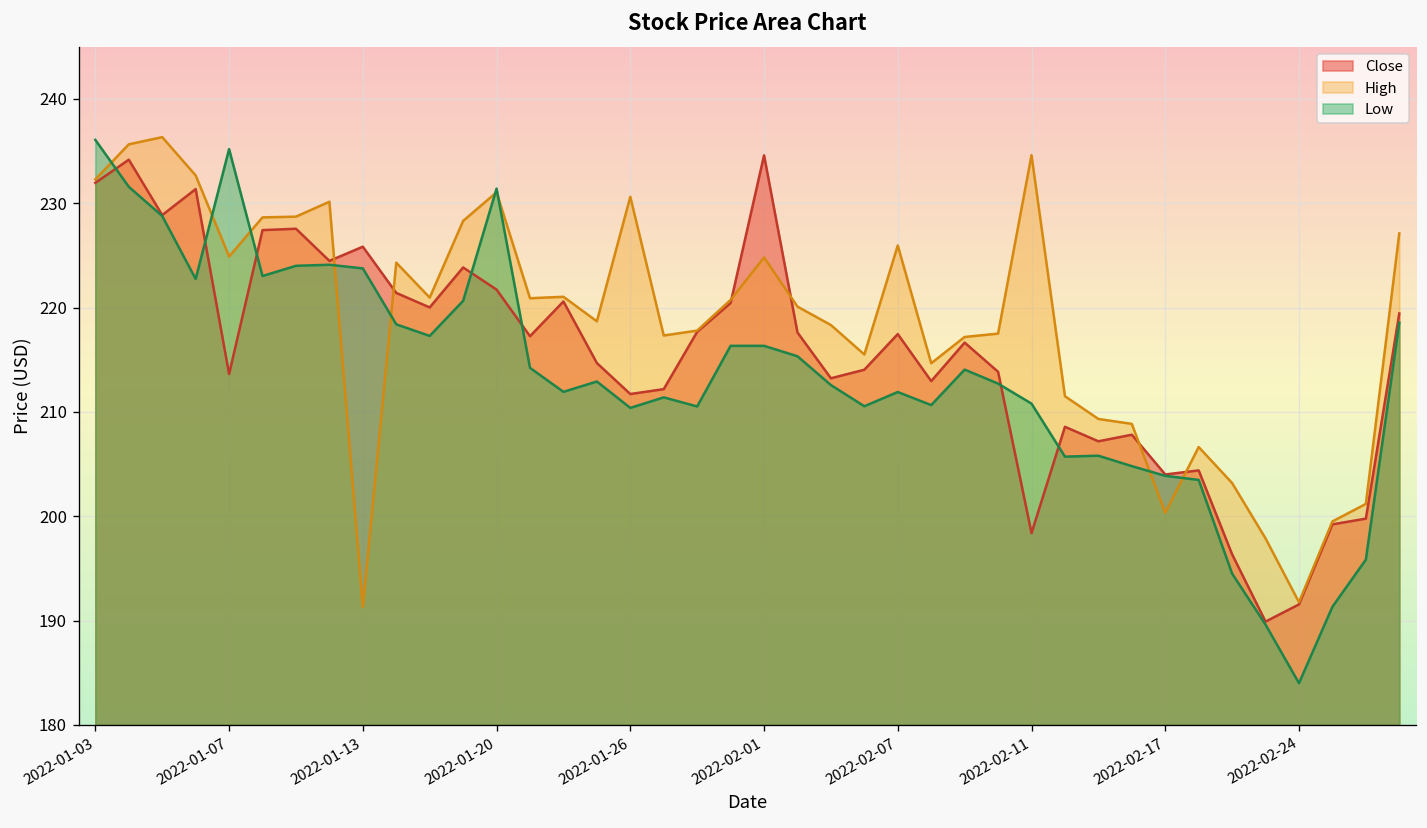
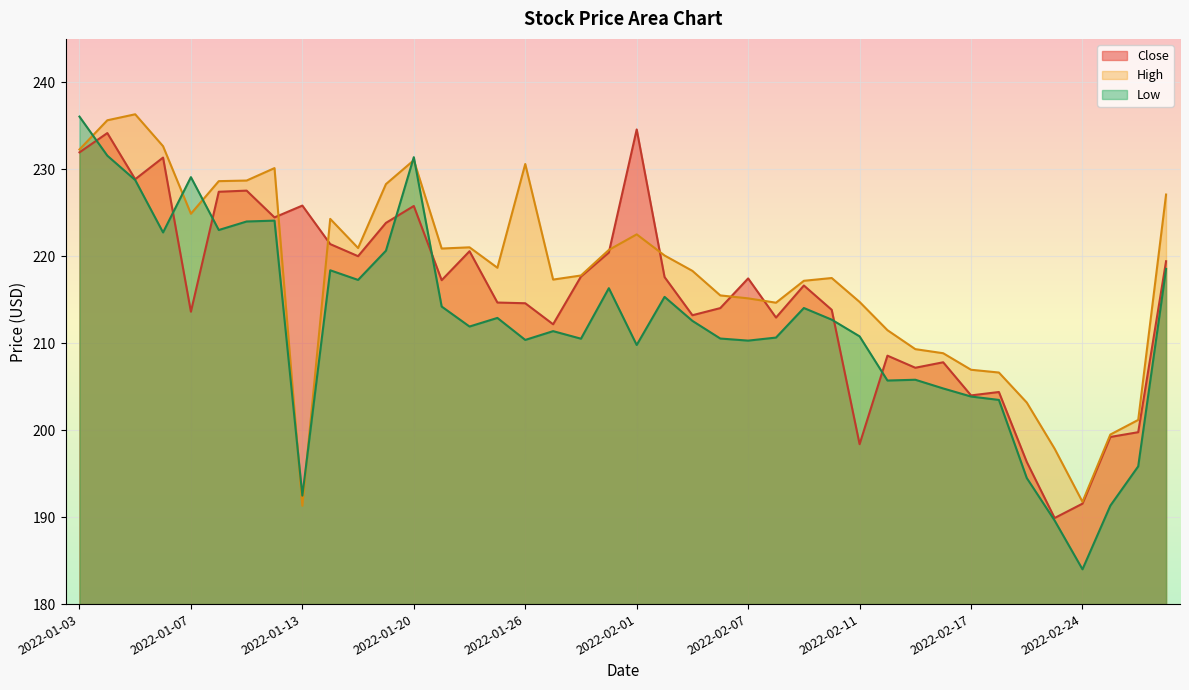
Low, 2022-01-07: 235 -> 229
Low, 2022-01-13: 224 -> 192
Close, 2022-01-20: 222 -> 226
Close, 2022-01-26: 212 -> 215
High, 2022-02-01: 225 -> 223
Low, 2022-02-01: 216 -> 210
High, 2022-02-07: 226 -> 215
Low, 2022-02-07: 212 -> 210
High, 2022-02-11: 235 -> 215
High, 2022-02-17: 200 -> 207
